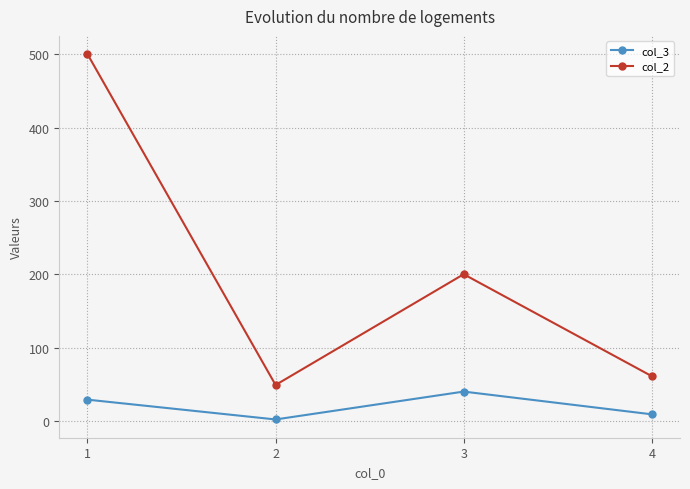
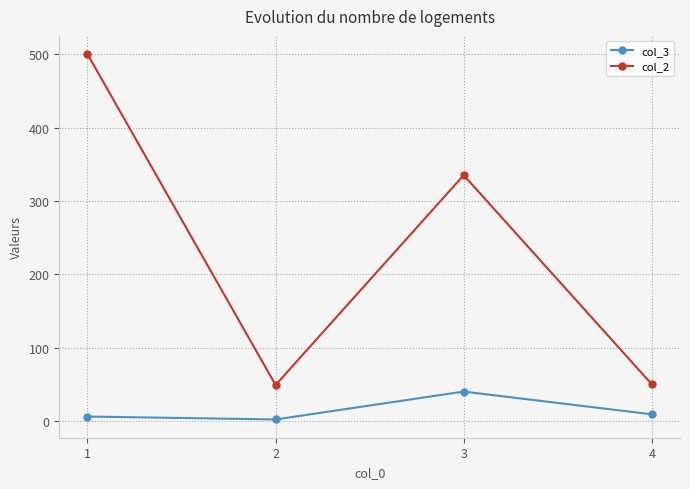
col_3, 1: 30 -> 10
col_2, 3: 200 -> 340
col_2, 4: 60 -> 50
